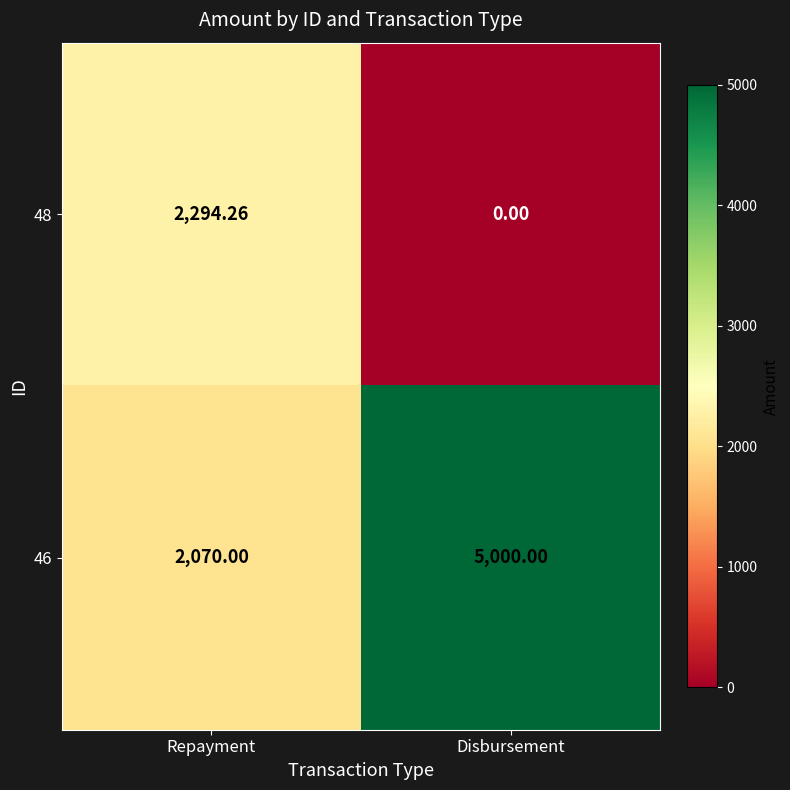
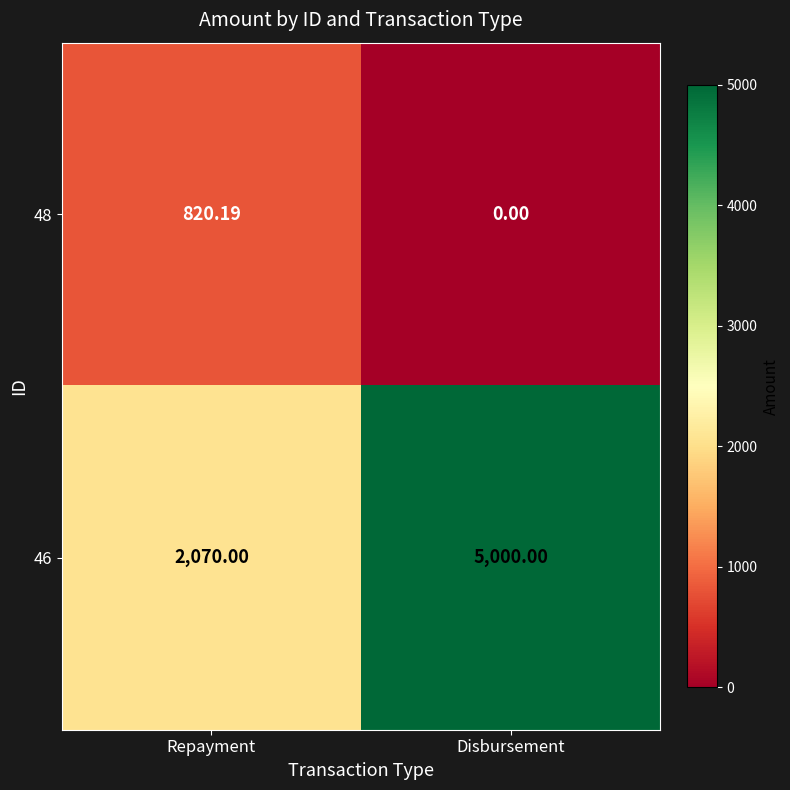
48, Repayment: 2,294.26 -> 820.19
